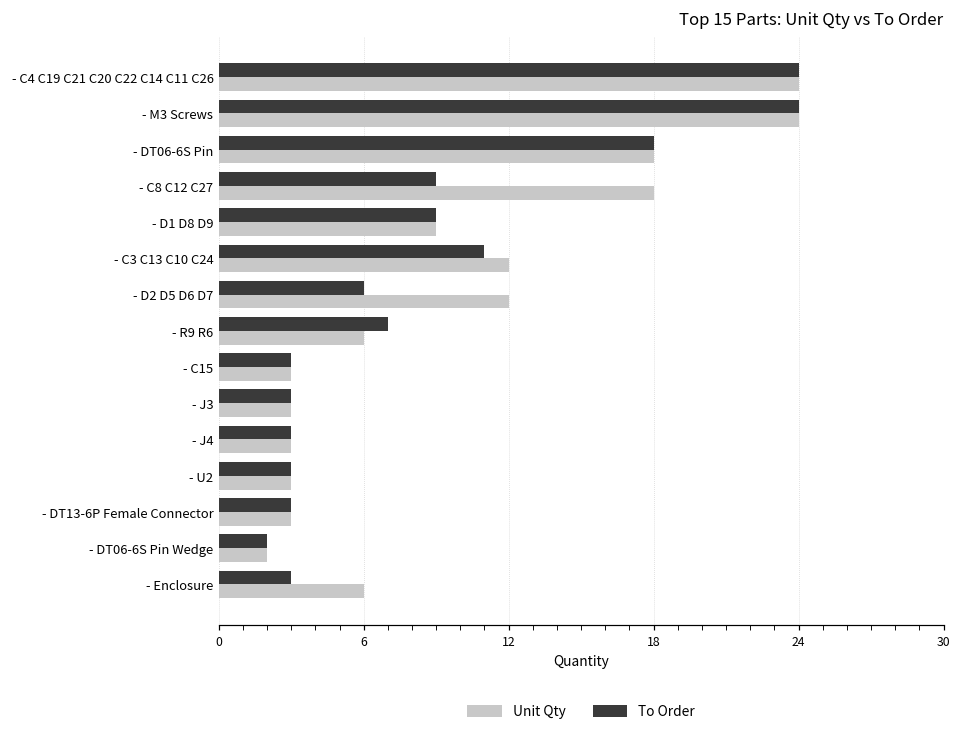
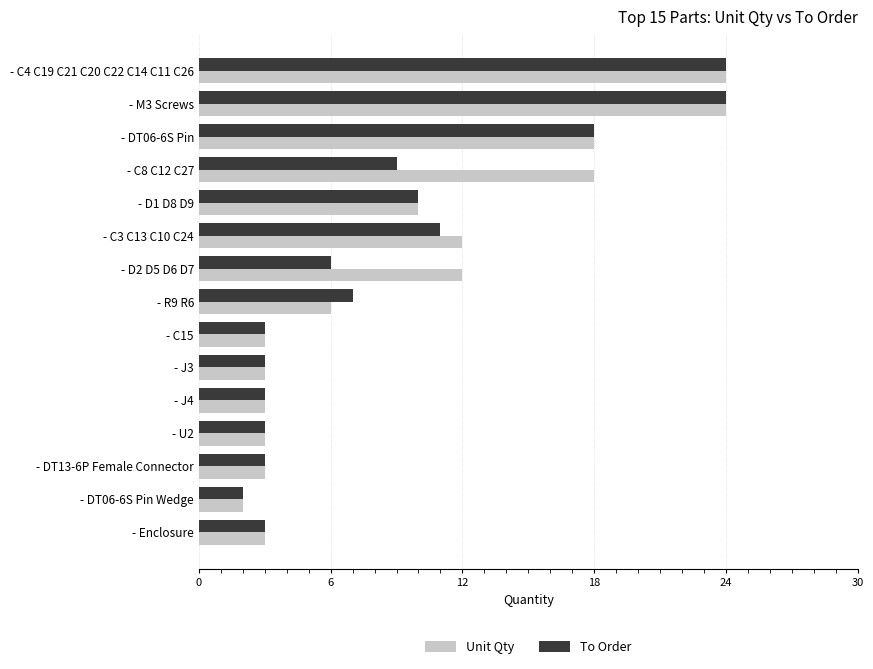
To Order, - D1 D8 D9: 9 -> 10
Unit Qty, - D1 D8 D9: 9 -> 10
Unit Qty, - Enclosure: 6 -> 3
